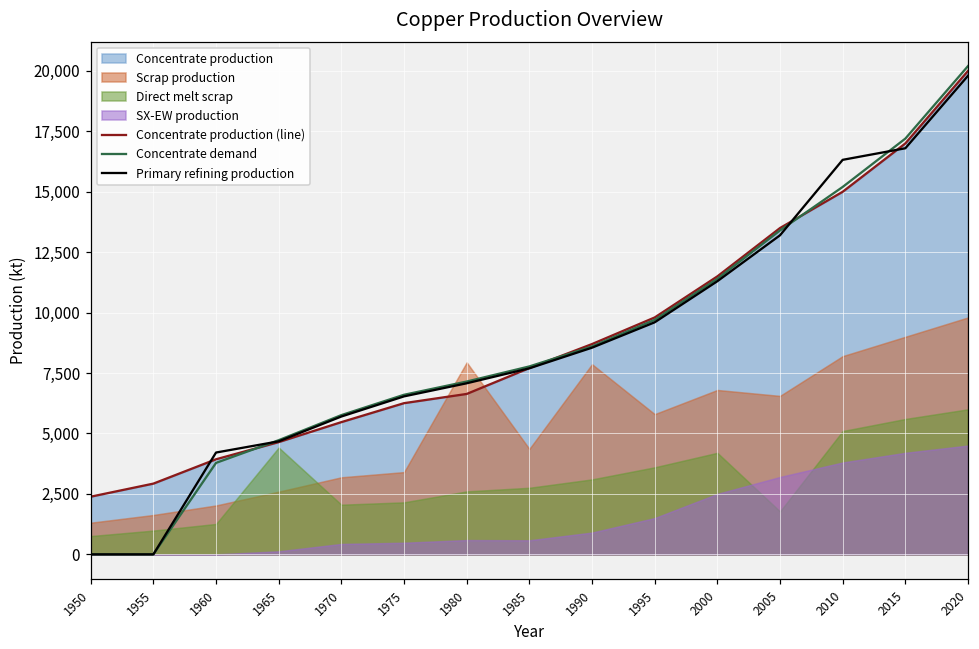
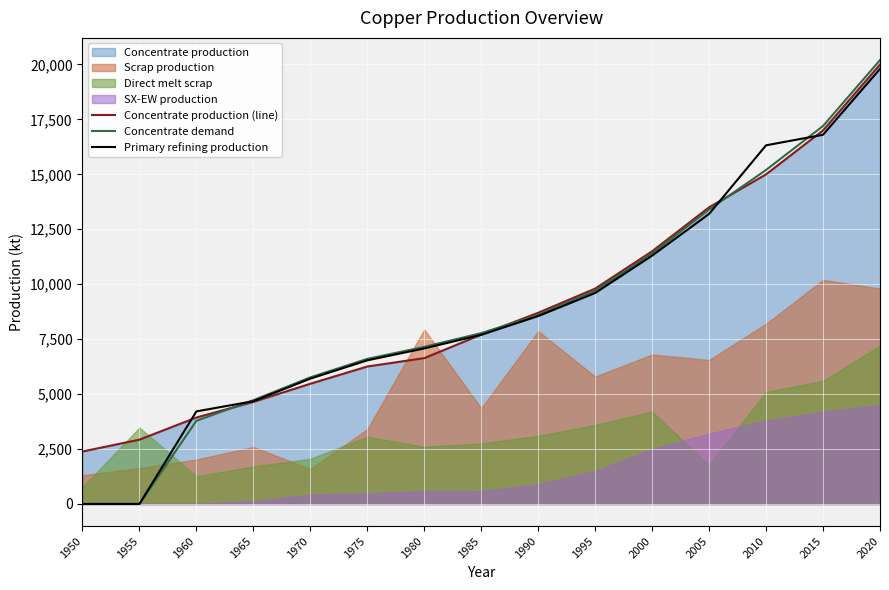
Direct melt scrap, 1955: 1,000 -> 3,500
Direct melt scrap, 1965: 4,400 -> 1,700
Scrap production, 1970: 3,200 -> 1,600
Direct melt scrap, 1975: 2,200 -> 3,100
Scrap production, 2015: 9,000 -> 10,200
Direct melt scrap, 2020: 6,000 -> 7,200
